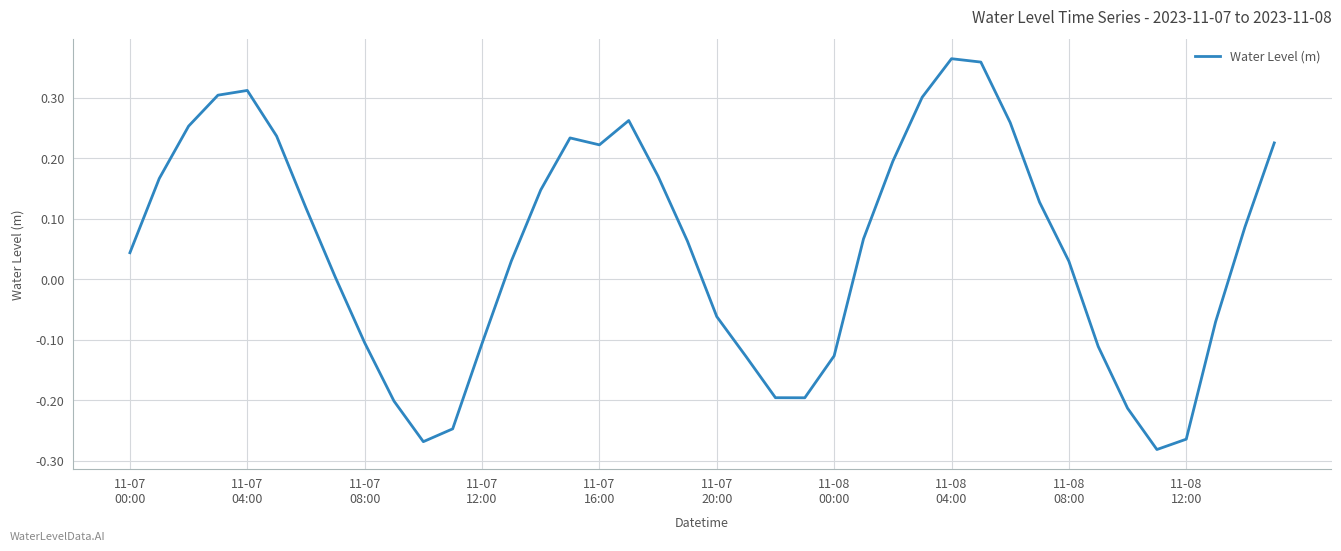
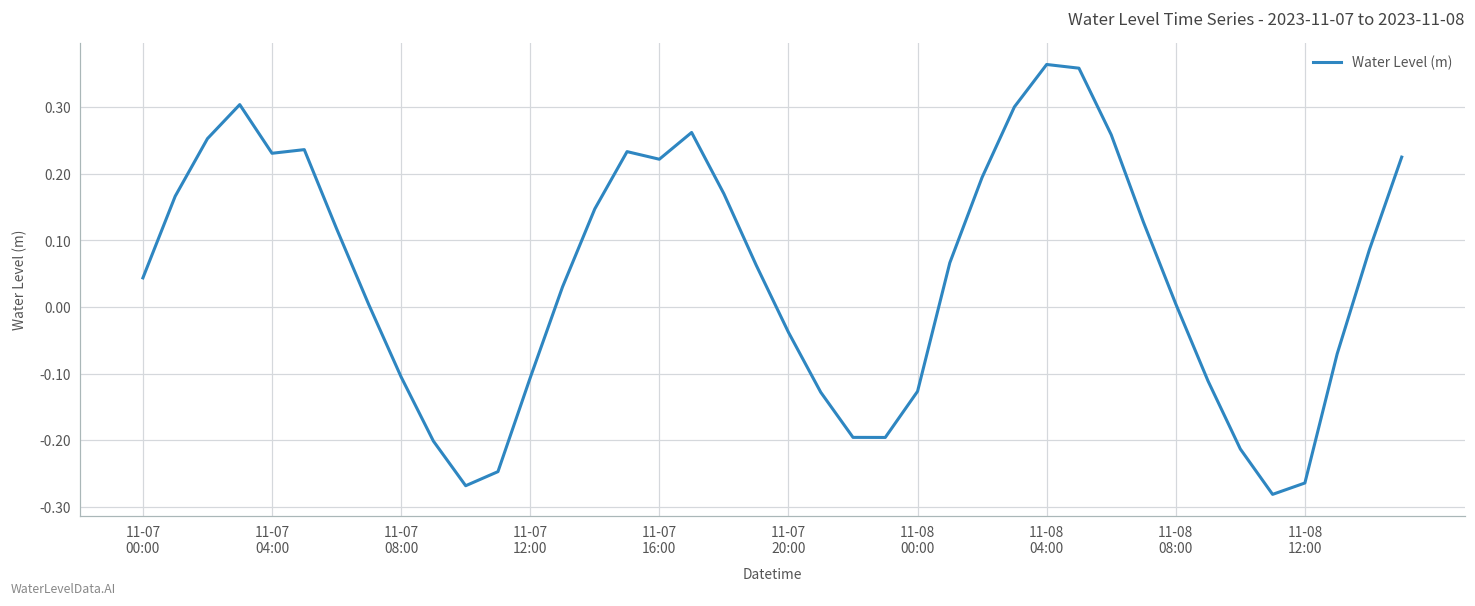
11-07 04:00: 0.31 -> 0.23
11-07 20:00: -0.06 -> -0.04
11-08 08:00: 0.03 -> 0.00
